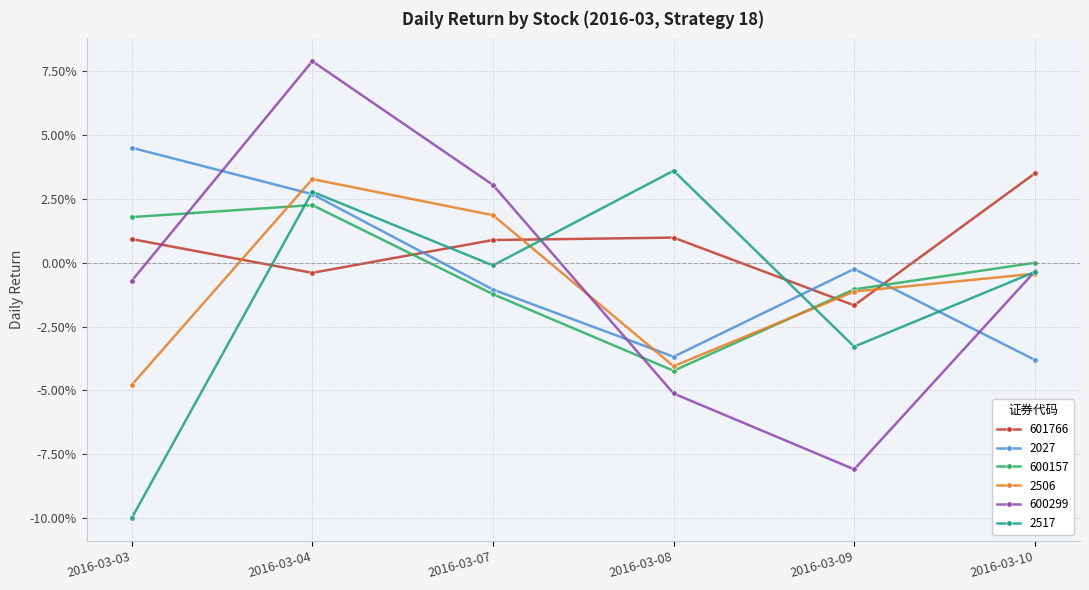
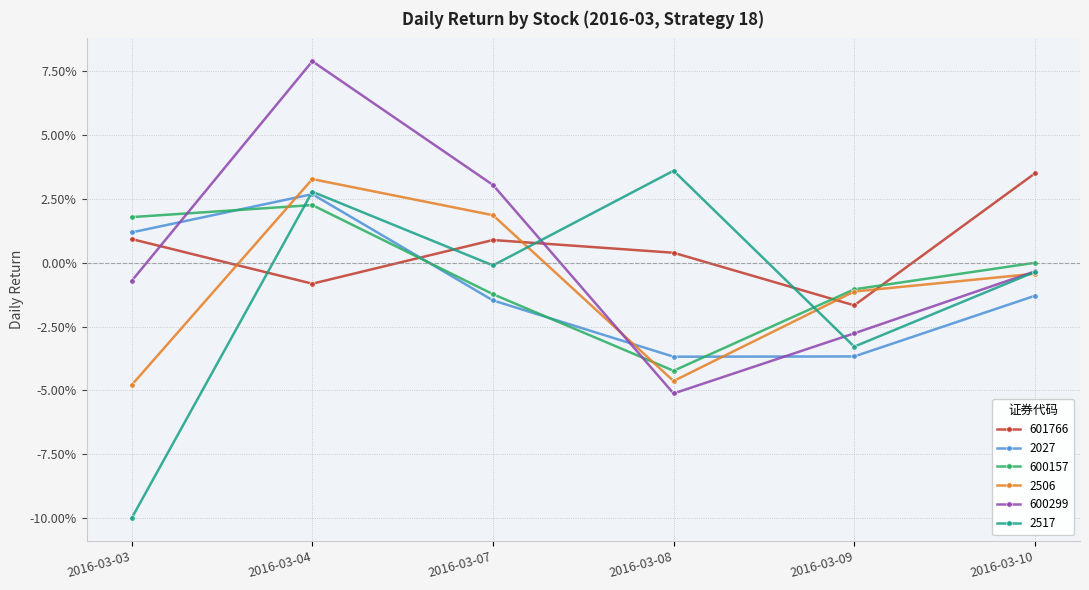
2027, 2016-03-03: 4.5% -> 1.2%
601766, 2016-03-04: -0.4% -> -0.8%
2027, 2016-03-07: -1.0% -> -1.5%
601766, 2016-03-08: 1.0% -> 0.4%
2506, 2016-03-08: -4.0% -> -4.6%
2027, 2016-03-09: -0.2% -> -3.7%
600299, 2016-03-09: -8.1% -> -2.8%
2027, 2016-03-10: -3.8% -> -1.3%
